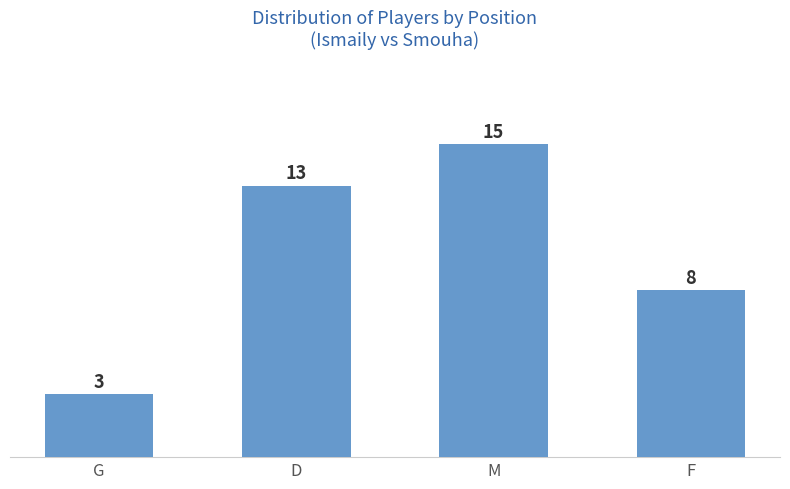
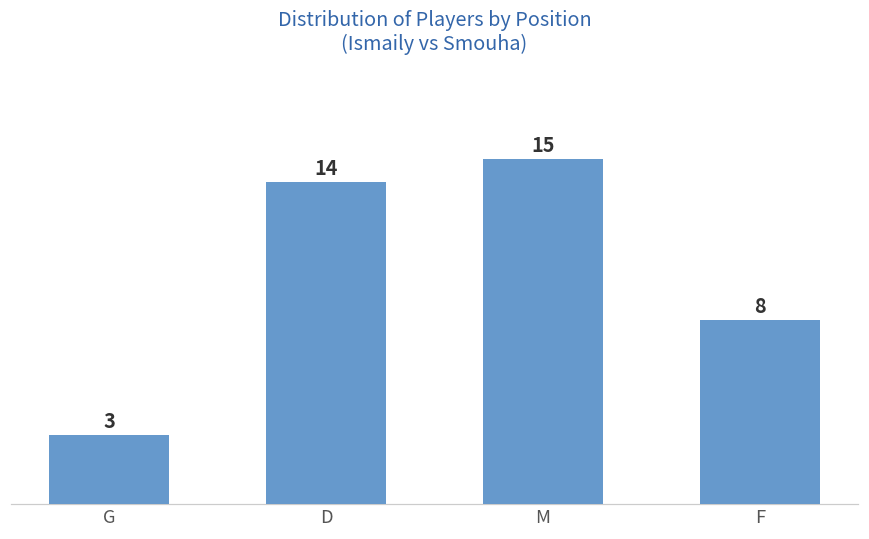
D: 13 -> 14
